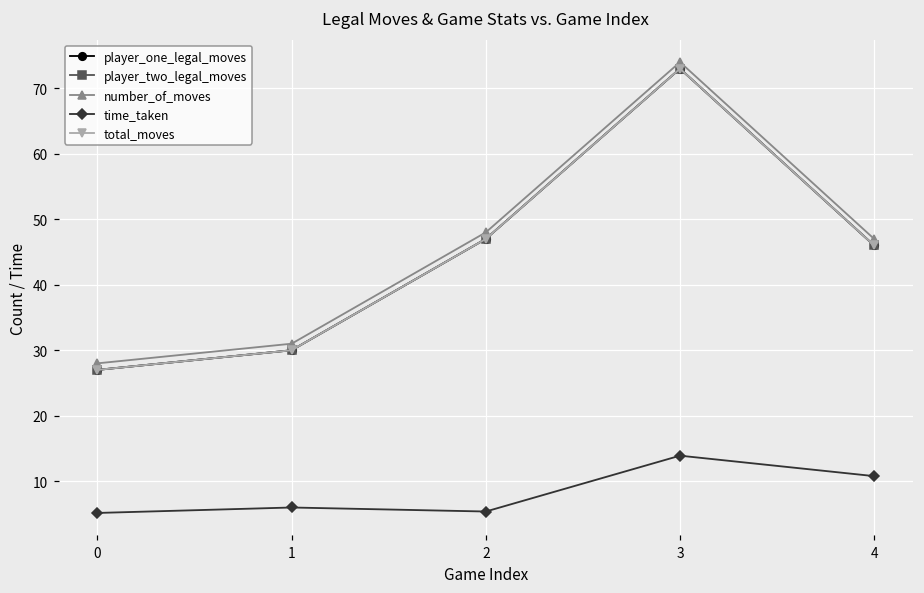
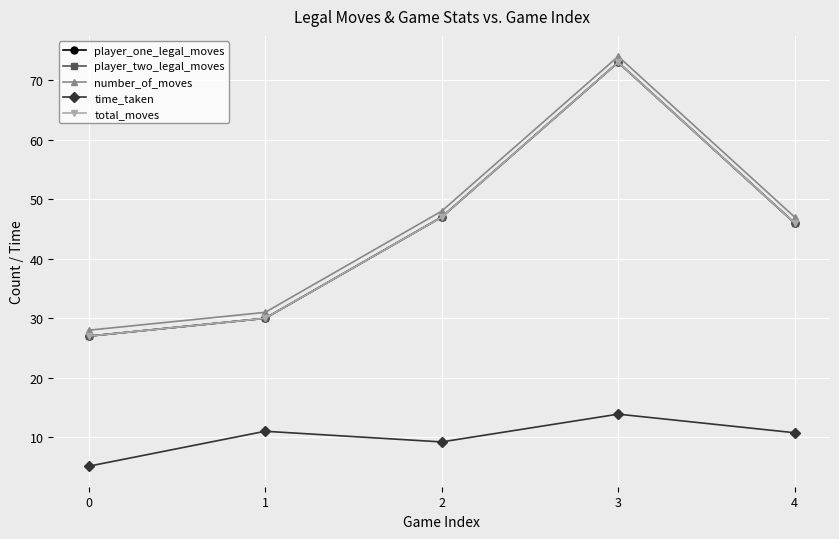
time_taken, 1: 6 -> 11
time_taken, 2: 5 -> 9
